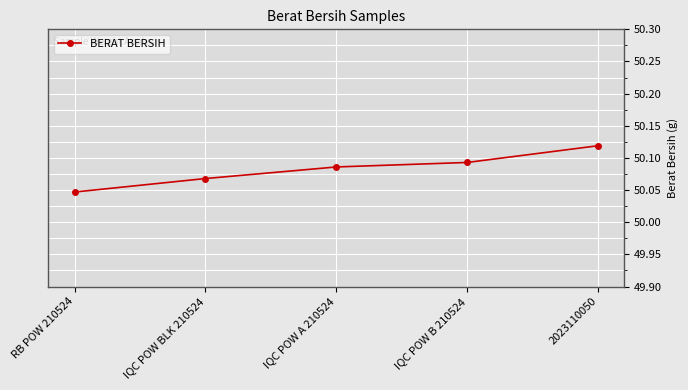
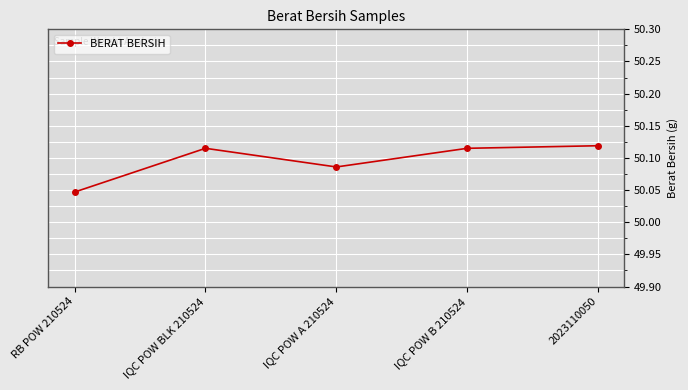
IQC POW BLK 210524: 50.07 -> 50.12
IQC POW B 210524: 50.09 -> 50.12
